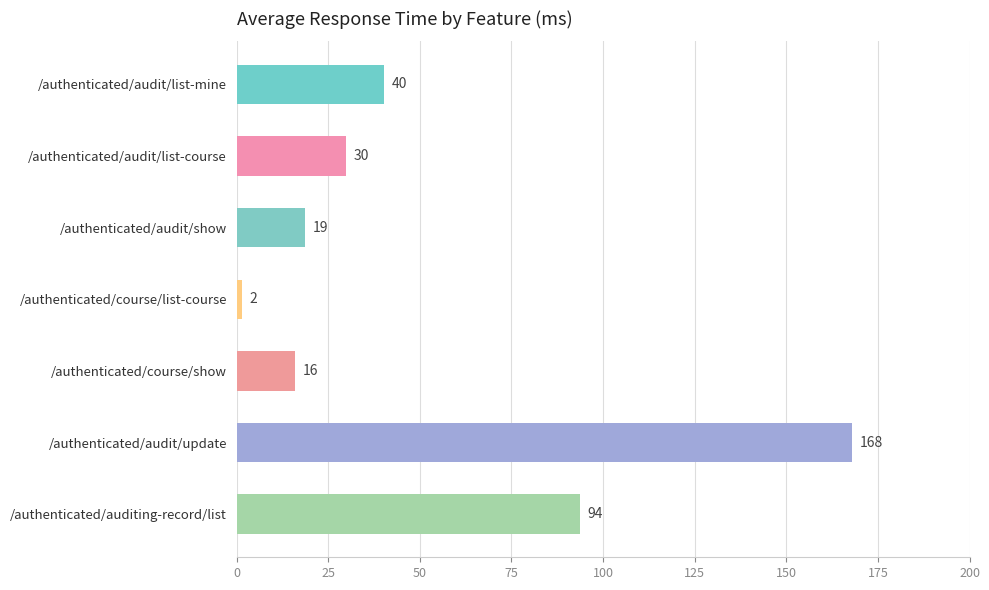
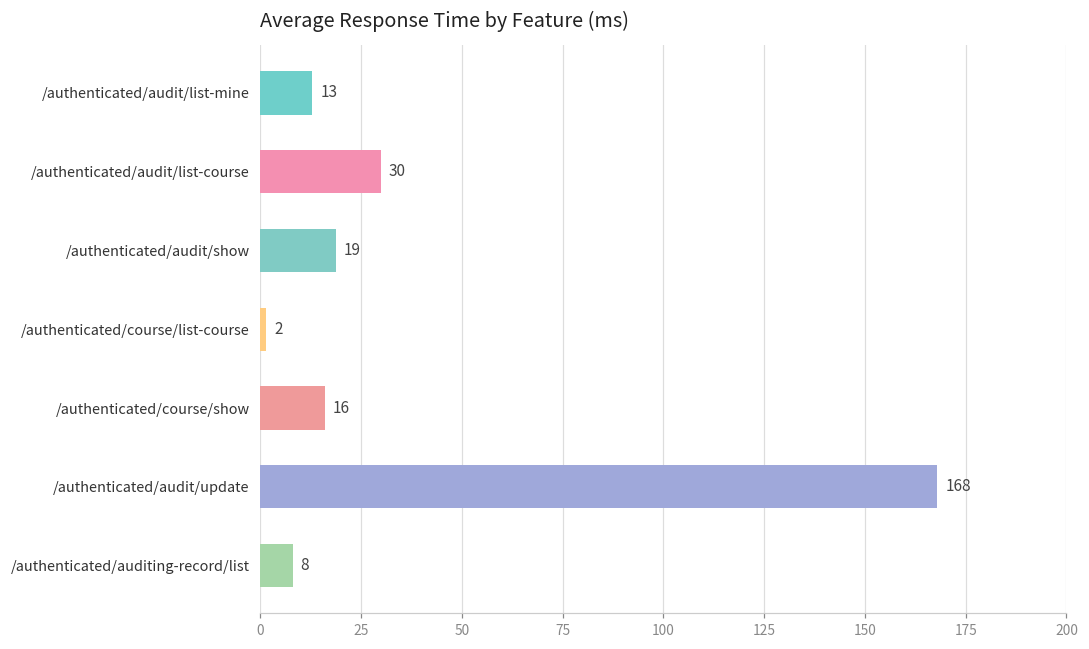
/authenticated/audit/list-mine: 40 -> 13
/authenticated/auditing-record/list: 94 -> 8
